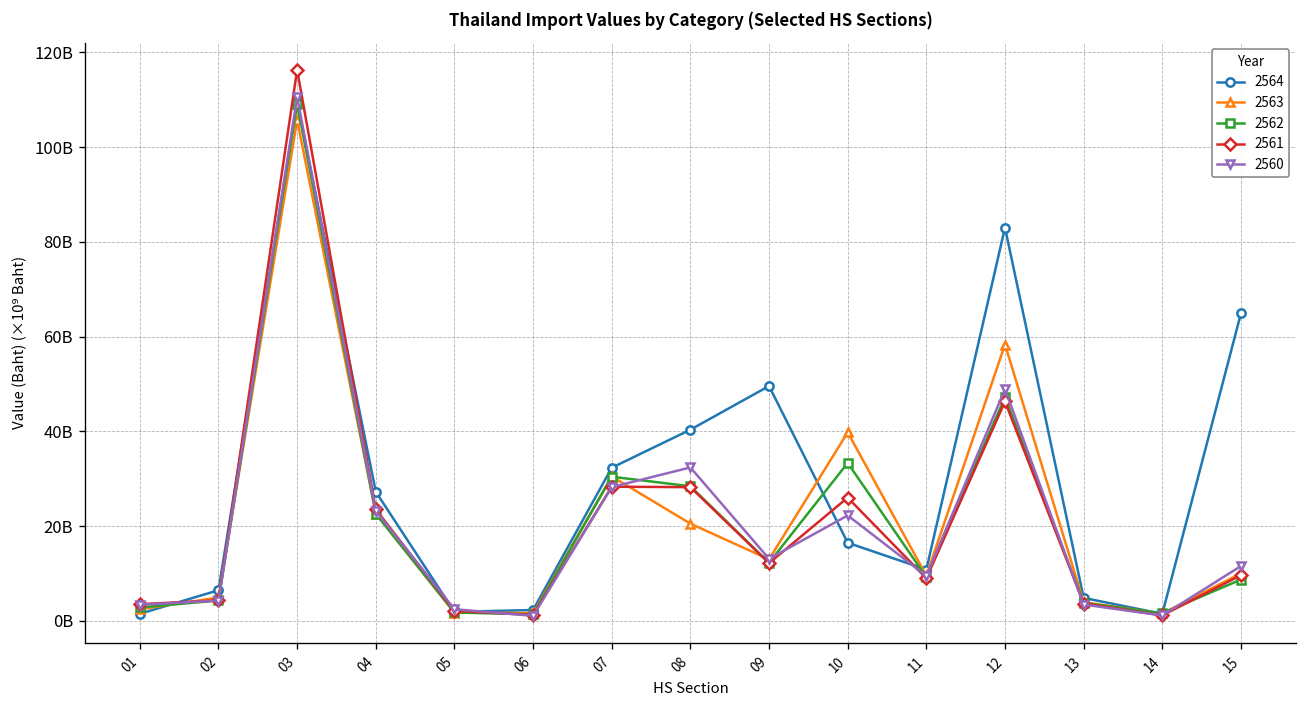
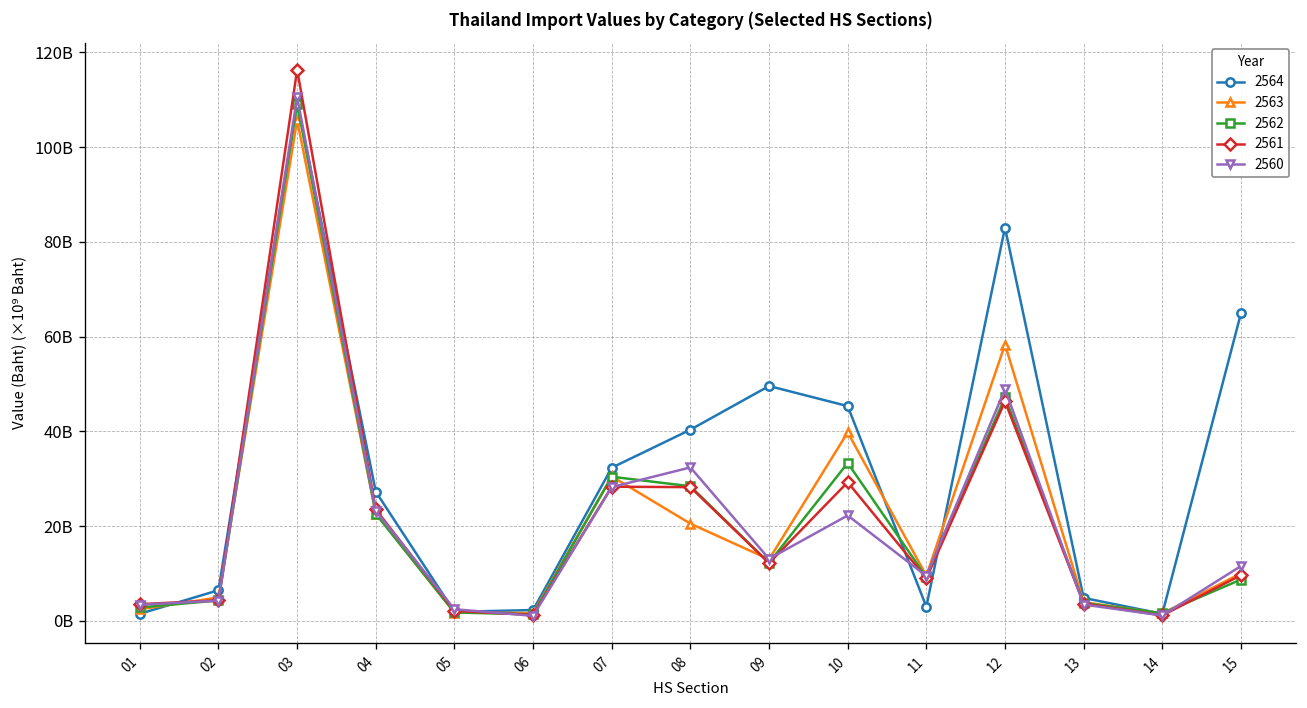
2564, 10: 17000000000 -> 45000000000
2561, 10: 26000000000 -> 29000000000
2564, 11: 11000000000 -> 3000000000
